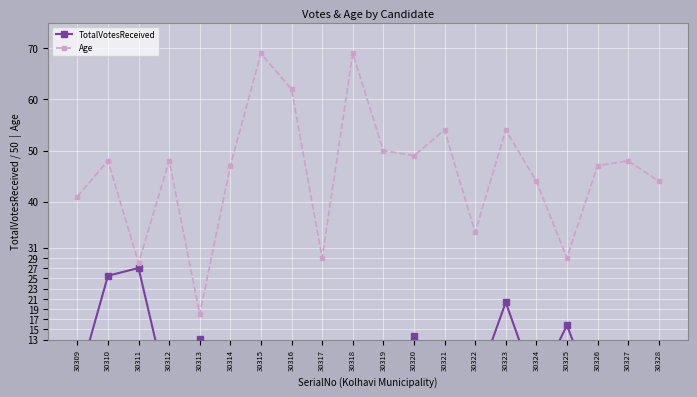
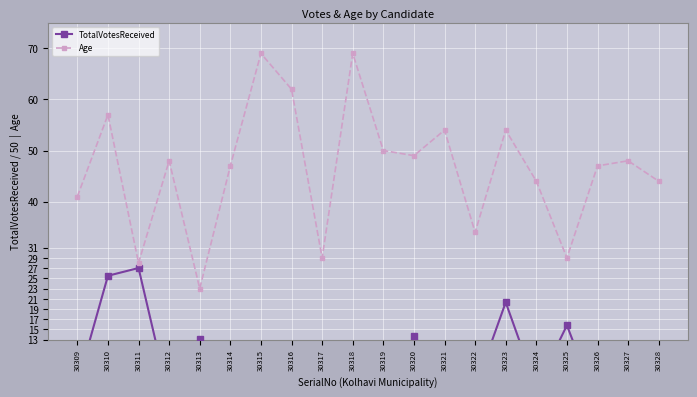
Age, 30310: 48 -> 57
Age, 30313: 18 -> 23
